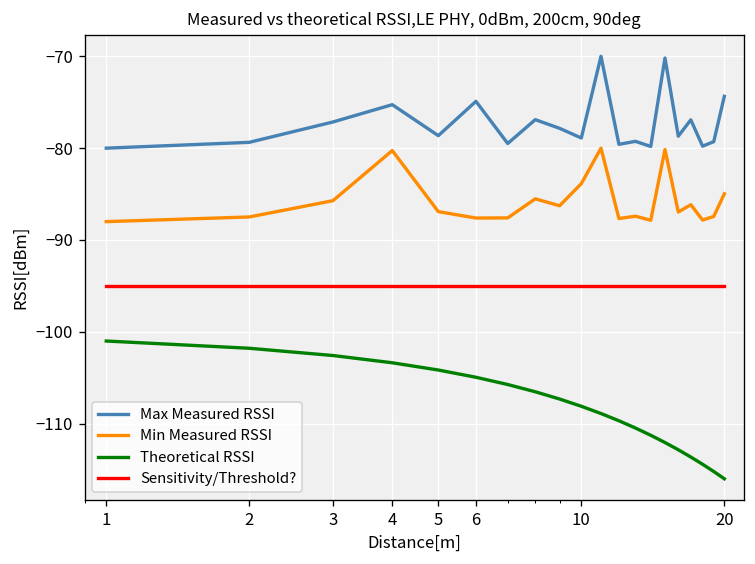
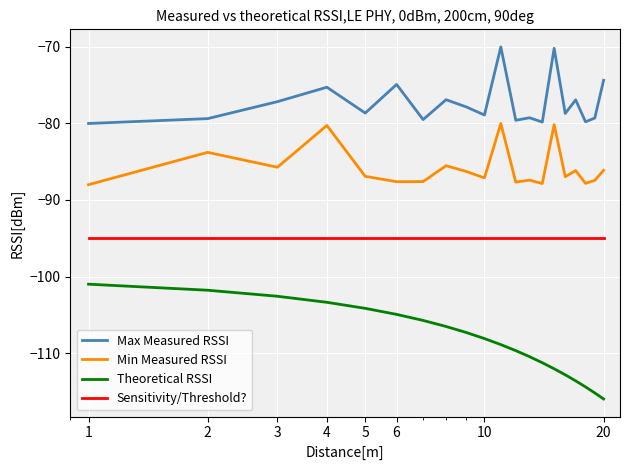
Min Measured RSSI, 2: -87 -> -84
Min Measured RSSI, 10: -84 -> -87
Min Measured RSSI, 20: -85 -> -86
